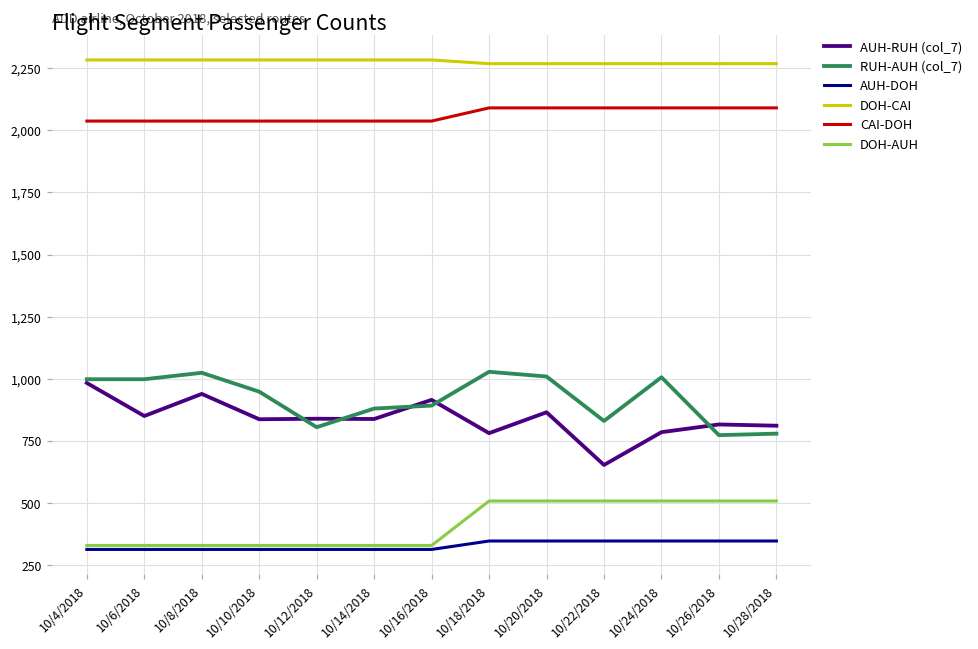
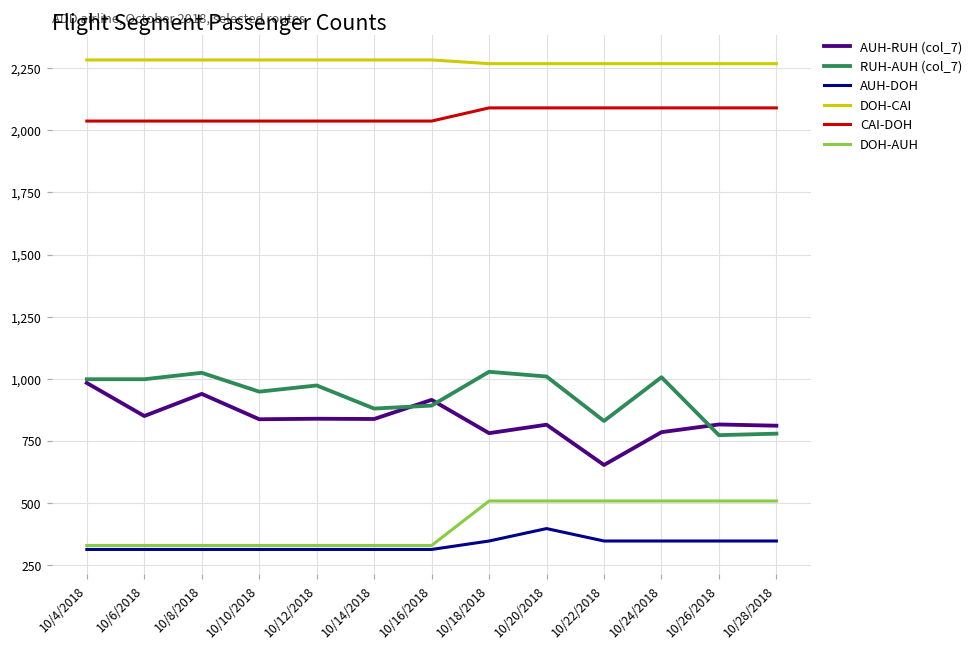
RUH-AUH (col_7), 10/12/2018: 810 -> 970
AUH-RUH (col_7), 10/20/2018: 870 -> 820
AUH-DOH, 10/20/2018: 350 -> 400
